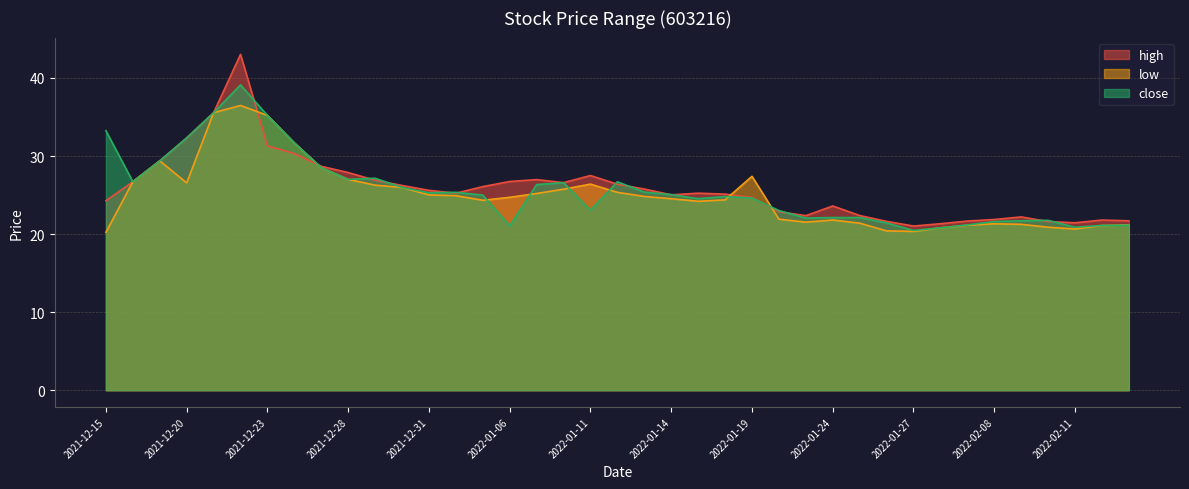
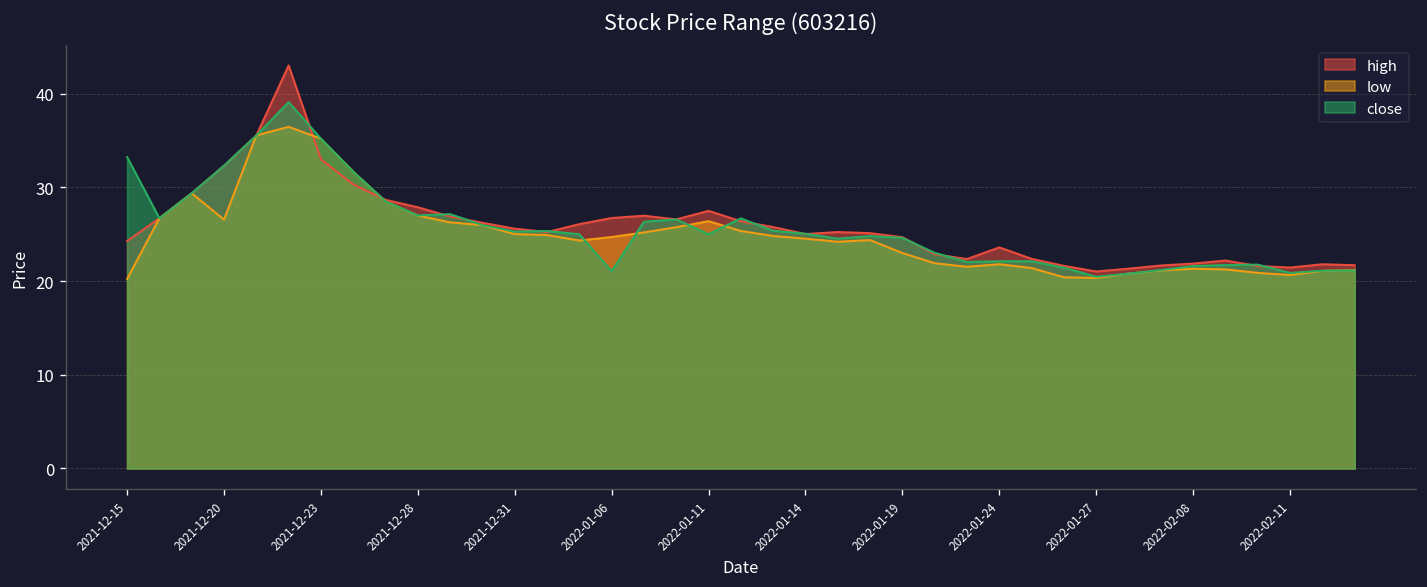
high, 2021-12-23: 31 -> 33
close, 2022-01-11: 23 -> 25
low, 2022-01-19: 27 -> 23
